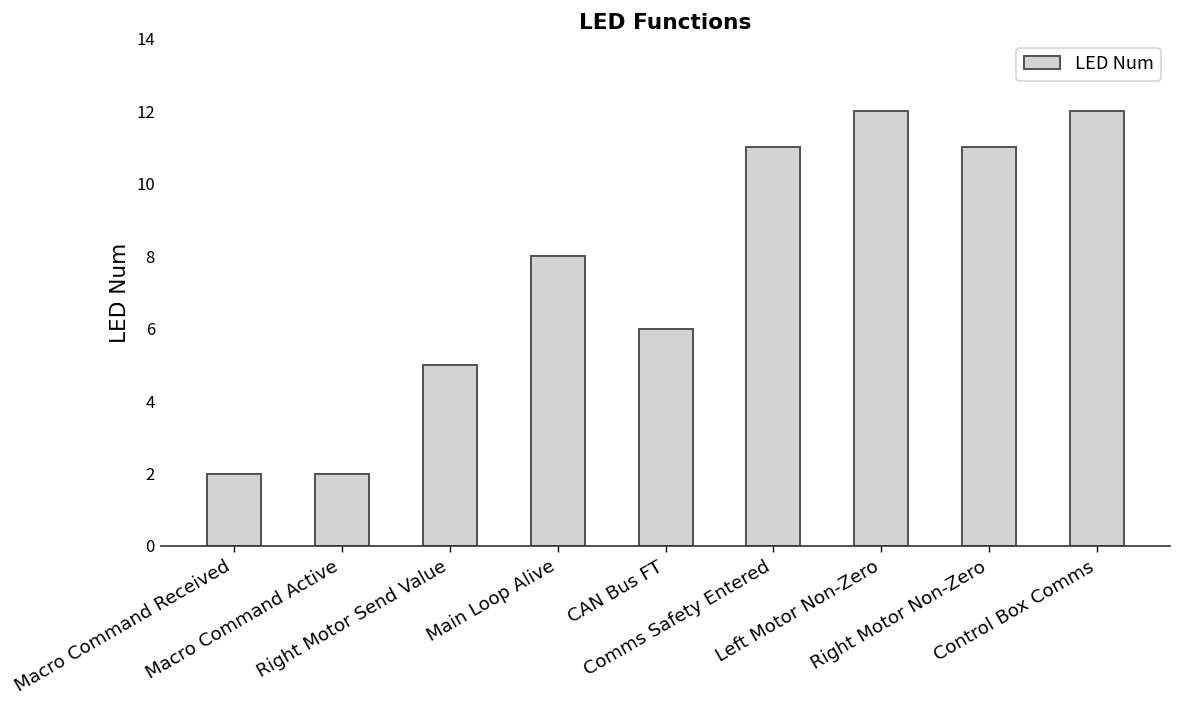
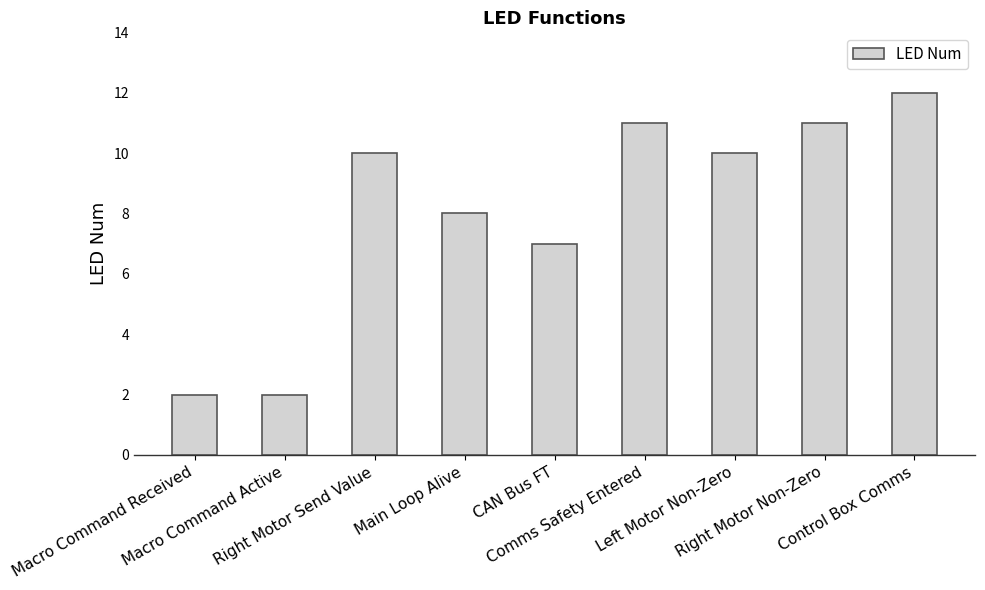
Right Motor Send Value: 5 -> 10
CAN Bus FT: 6 -> 7
Left Motor Non-Zero: 12 -> 10
